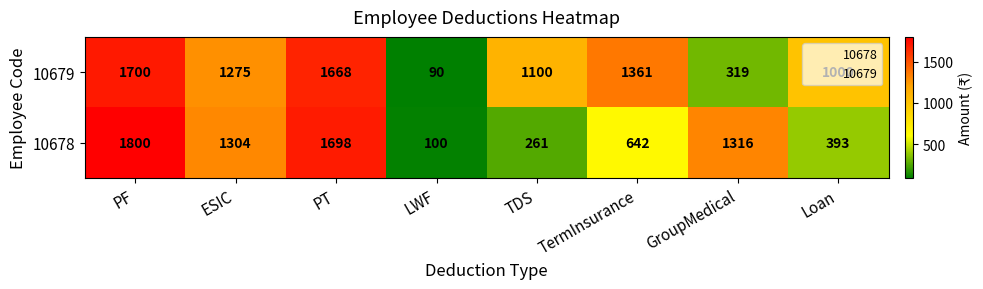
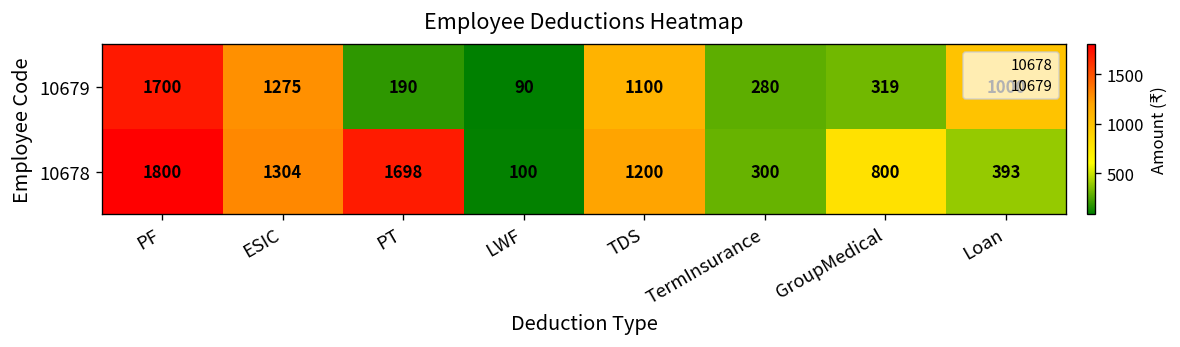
10679, PT: 1668 -> 190
10679, TermInsurance: 1361 -> 280
10678, TDS: 261 -> 1200
10678, TermInsurance: 642 -> 300
10678, GroupMedical: 1316 -> 800
